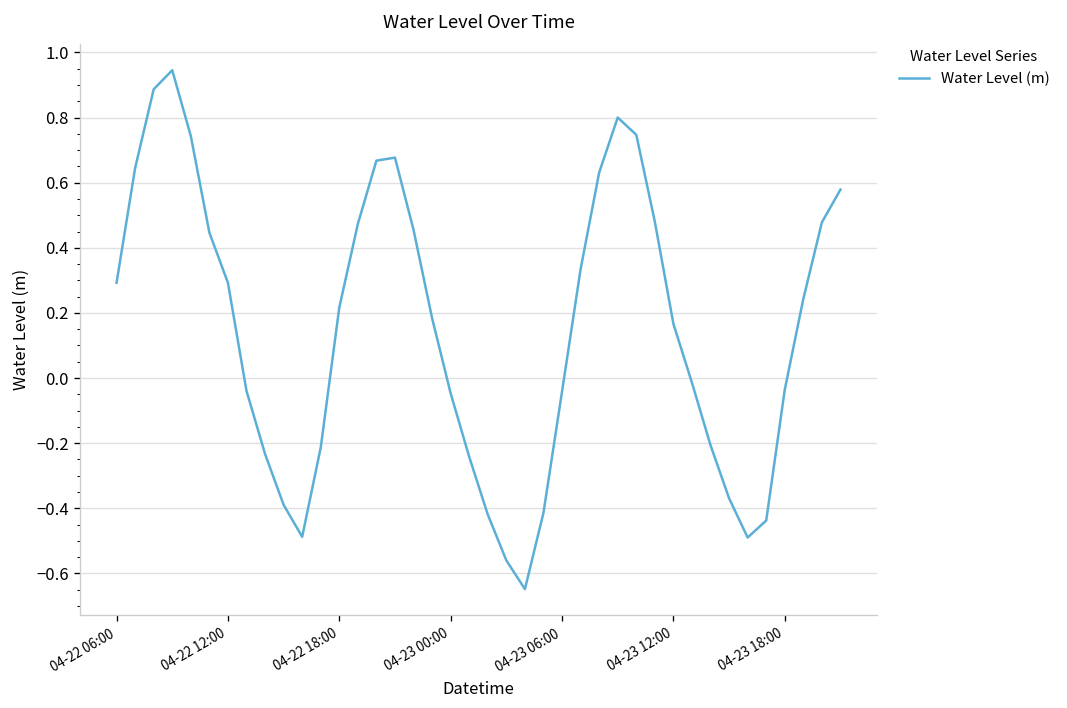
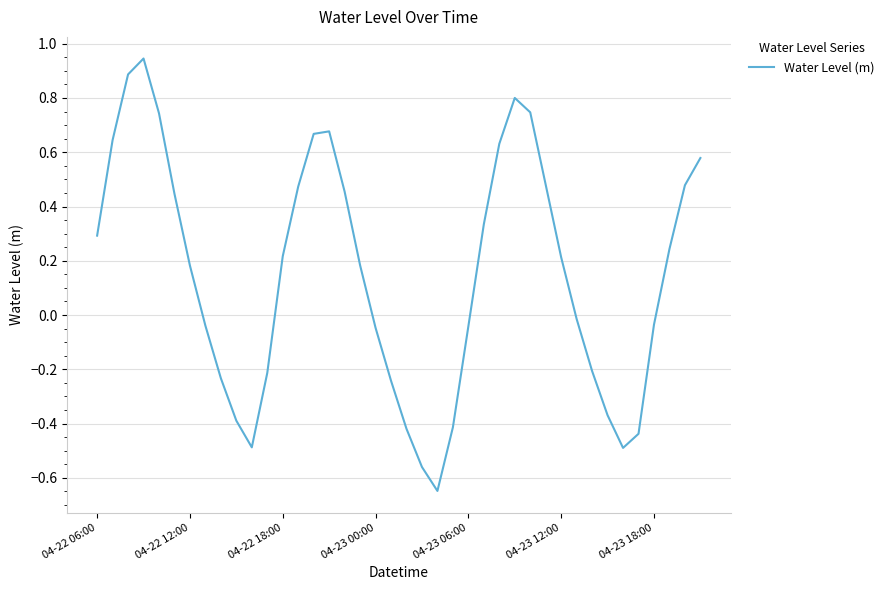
04-22 12:00: 0.29 -> 0.18
04-23 12:00: 0.17 -> 0.21
